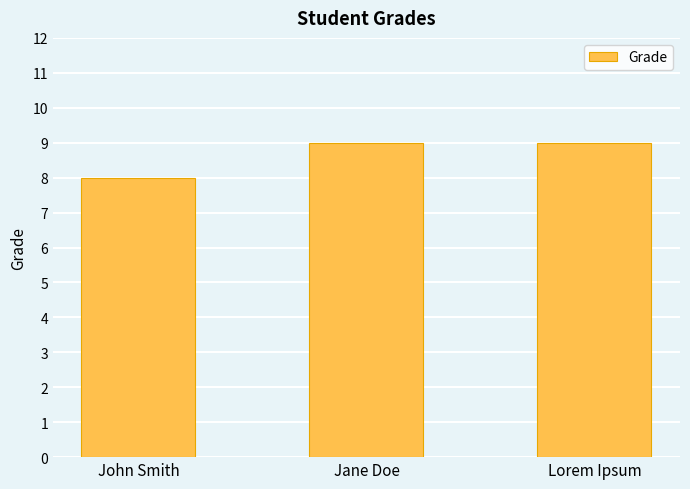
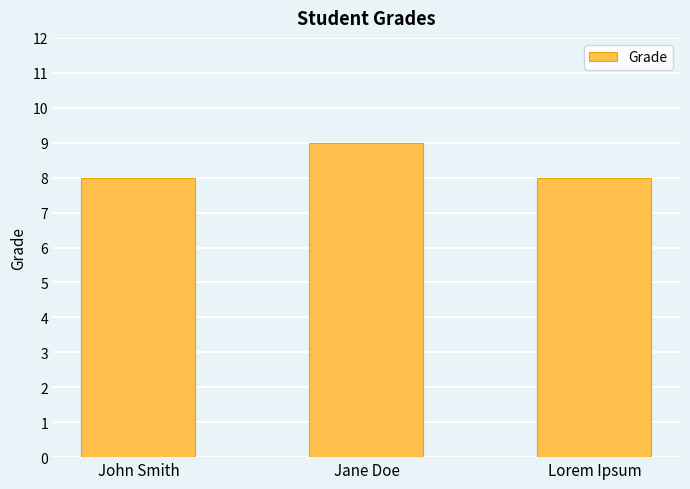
Lorem Ipsum: 9 -> 8
